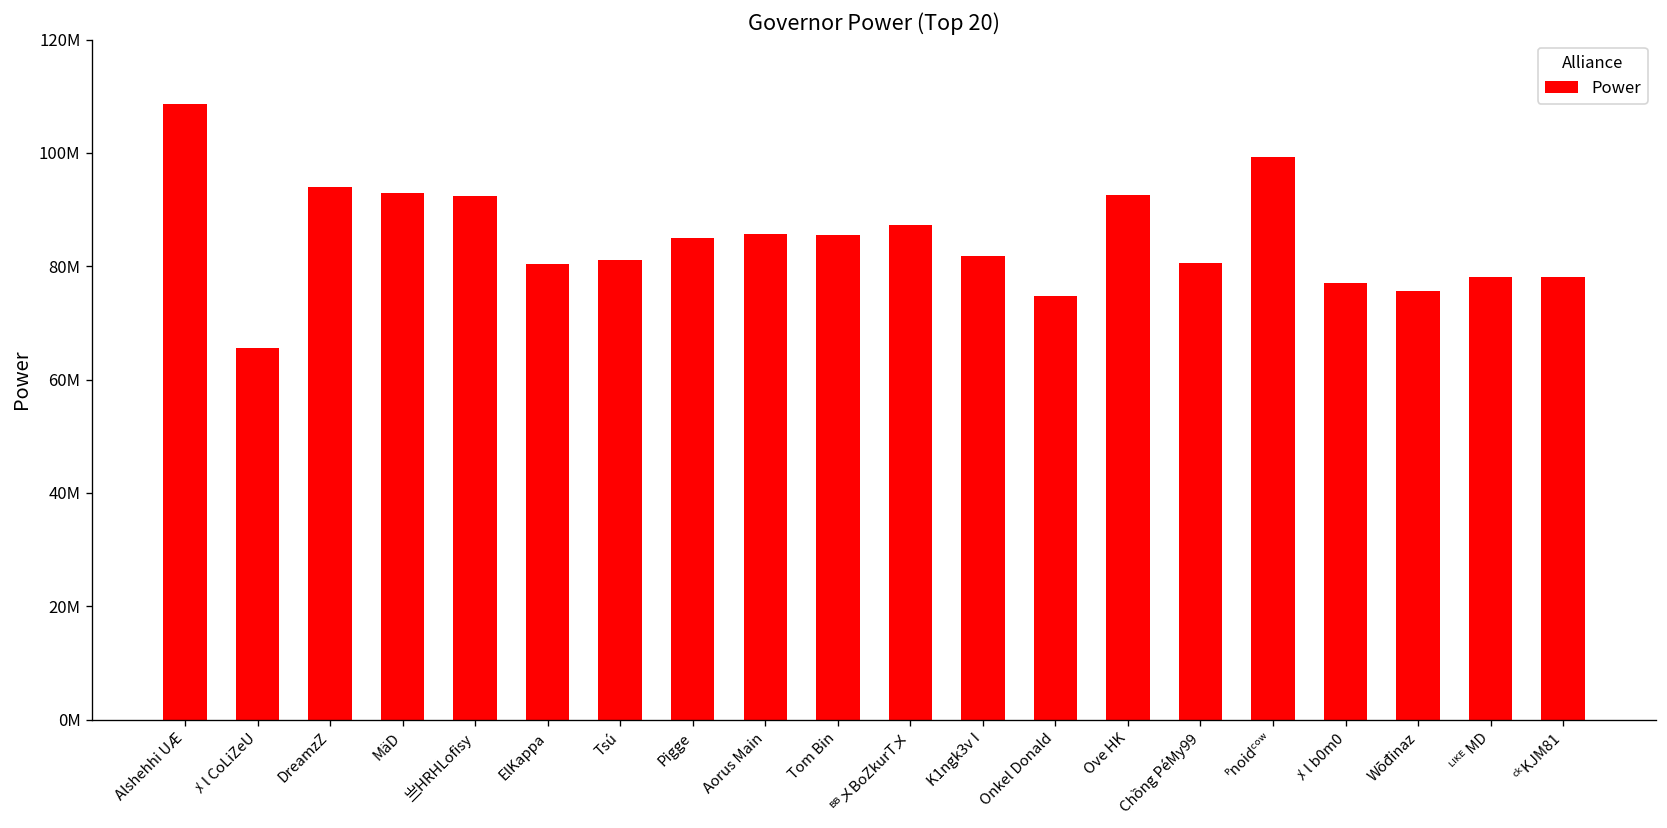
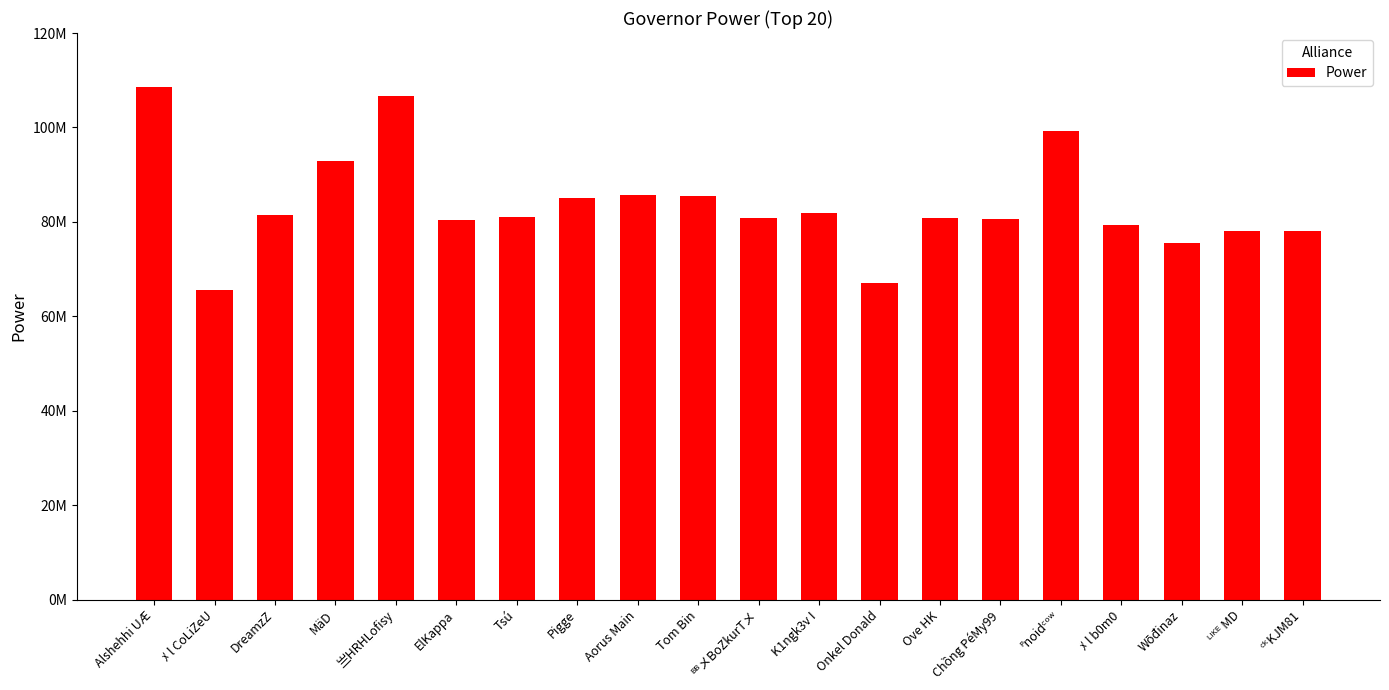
DreamzZ: 94000000 -> 81000000
亗HRHLofisy: 92000000 -> 107000000
ᴮᴮメBoZkurTメ: 87000000 -> 81000000
Onkel Donald: 75000000 -> 67000000
Ove HK: 93000000 -> 81000000
ﾒ l b0m0: 77000000 -> 79000000
